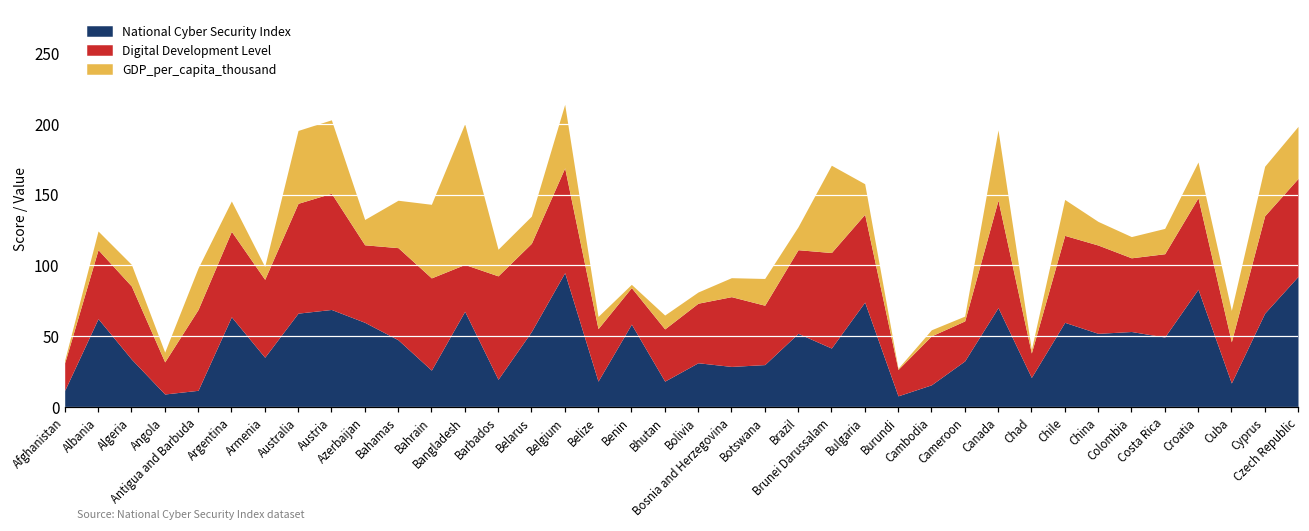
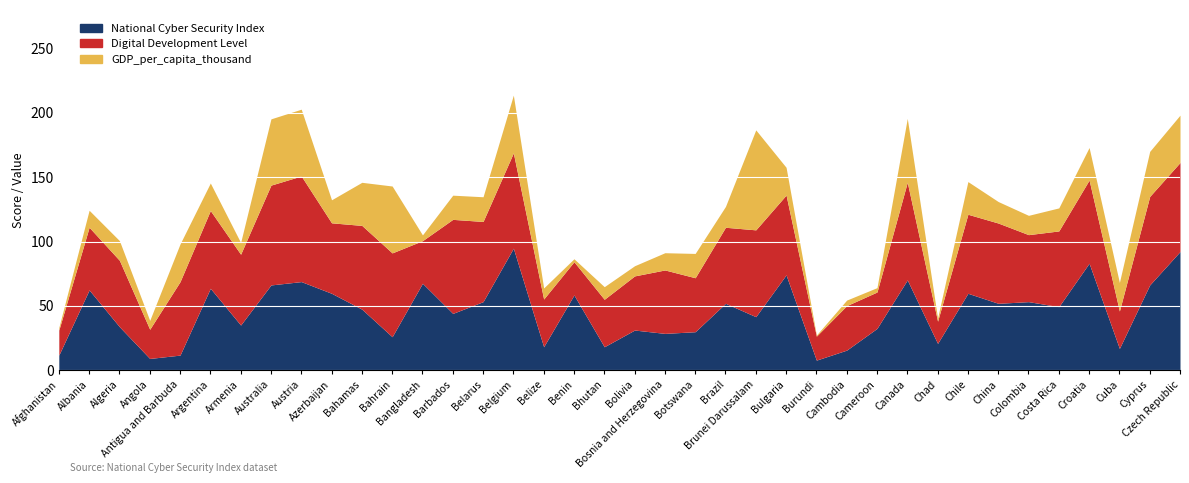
GDP_per_capita_thousand, Bangladesh: 99 -> 5
National Cyber Security Index, Barbados: 19 -> 44
GDP_per_capita_thousand, Brunei Darussalam: 62 -> 78
